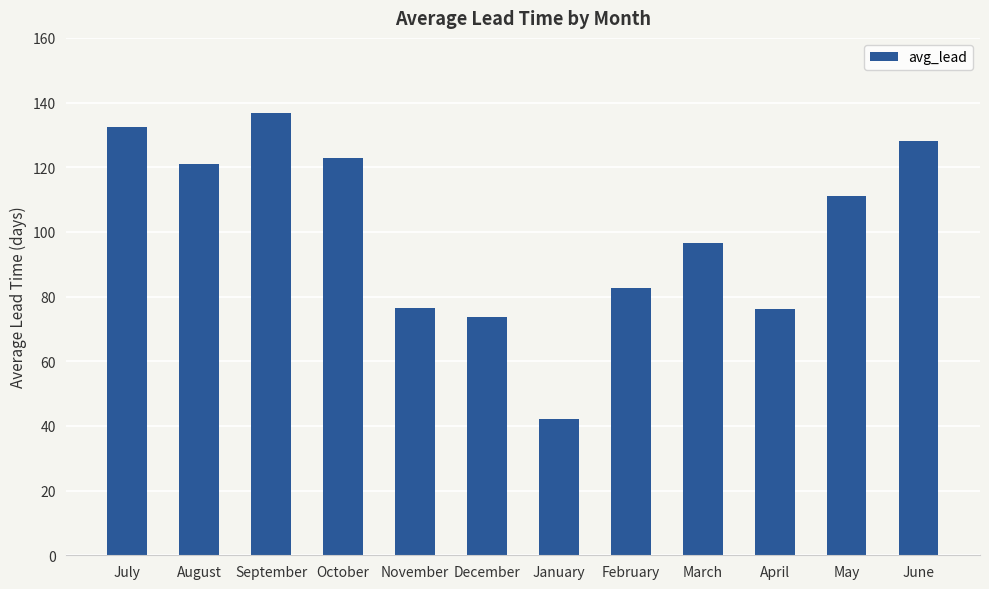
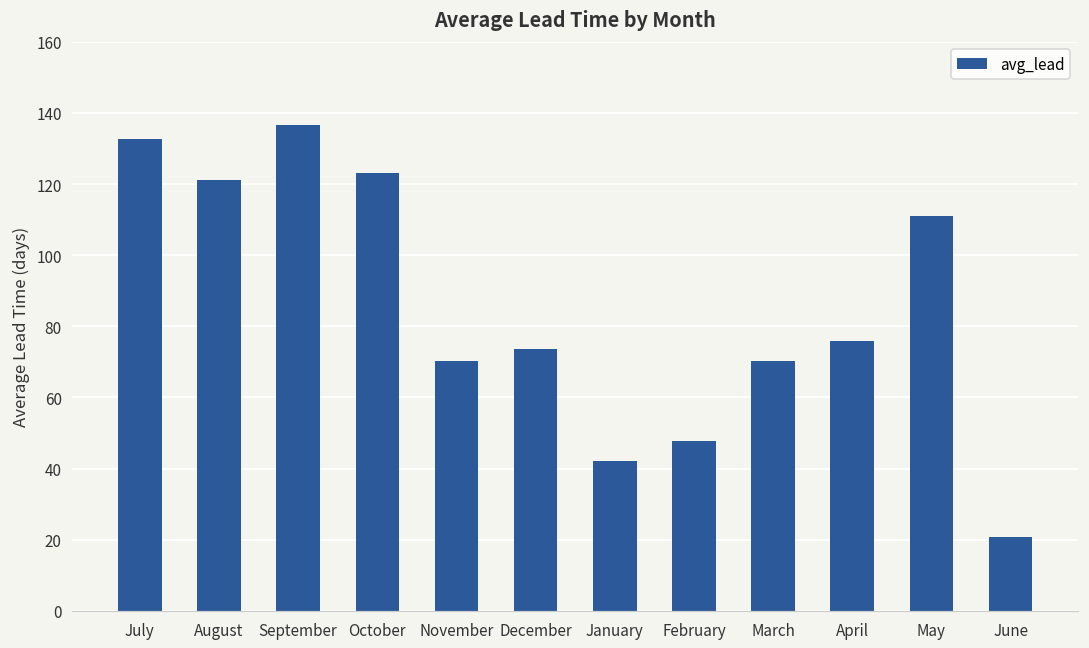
November: 77 -> 70
February: 83 -> 48
March: 97 -> 70
June: 128 -> 21
